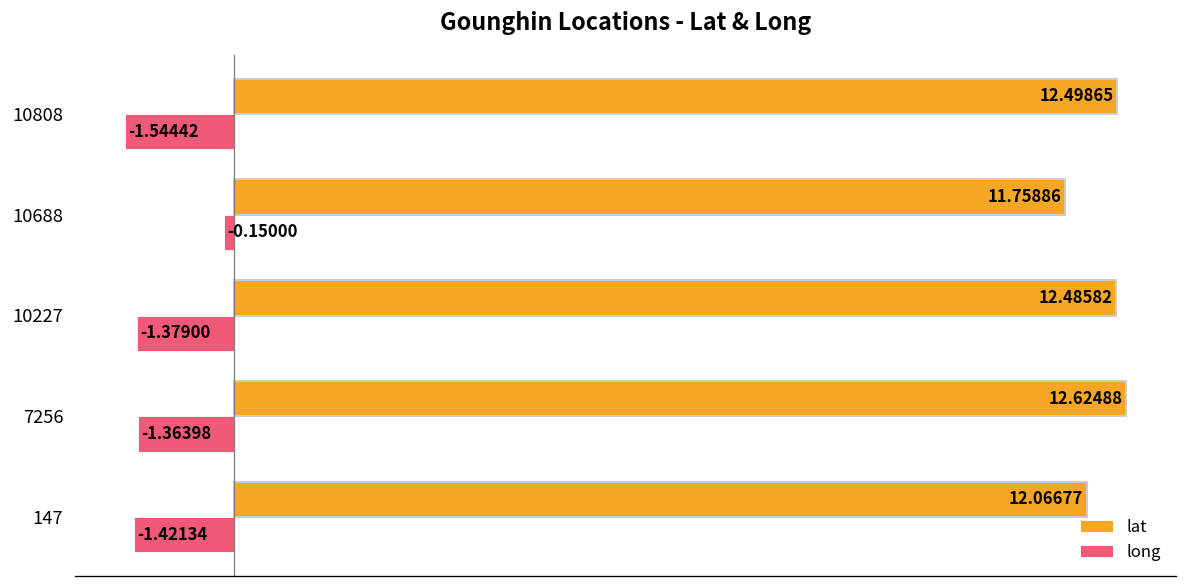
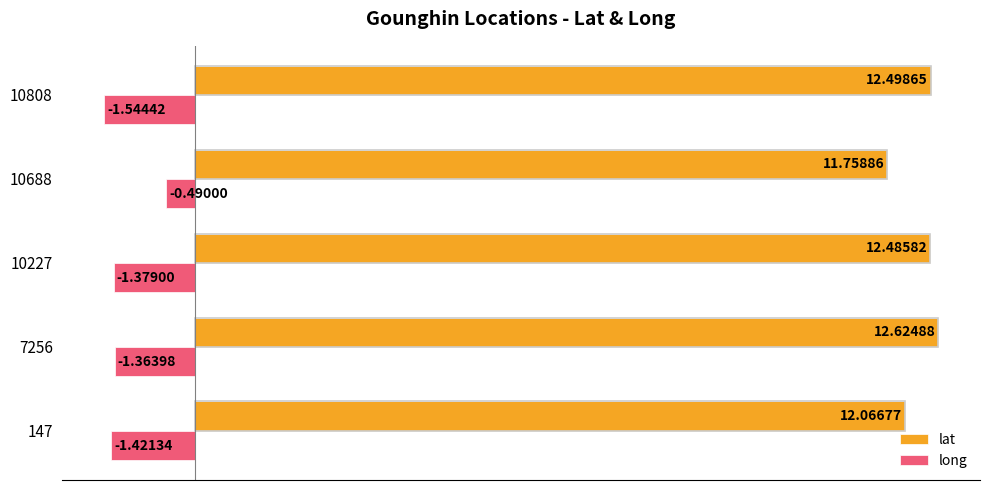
long, 10688: -0.15000 -> -0.49000
